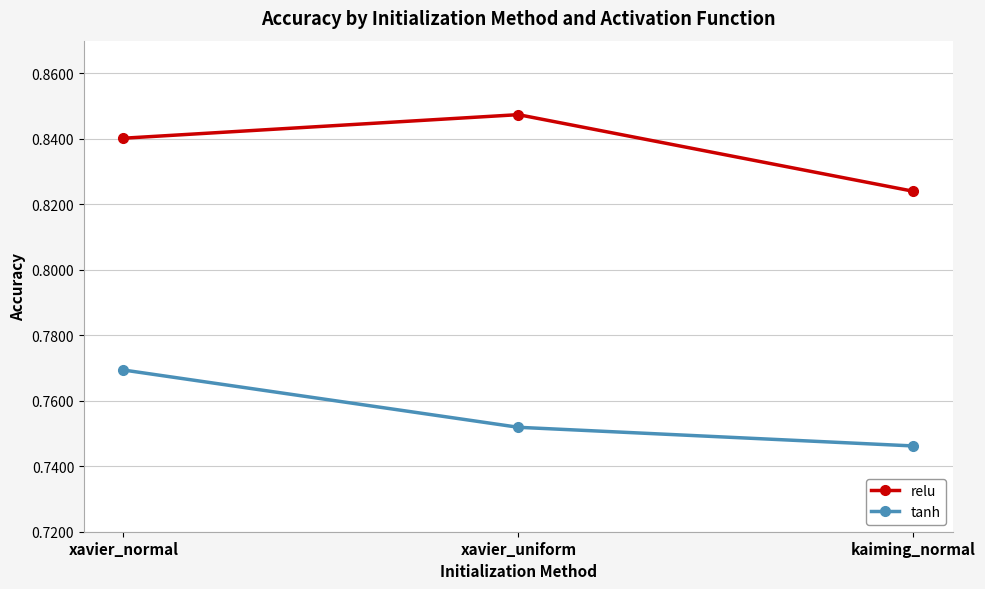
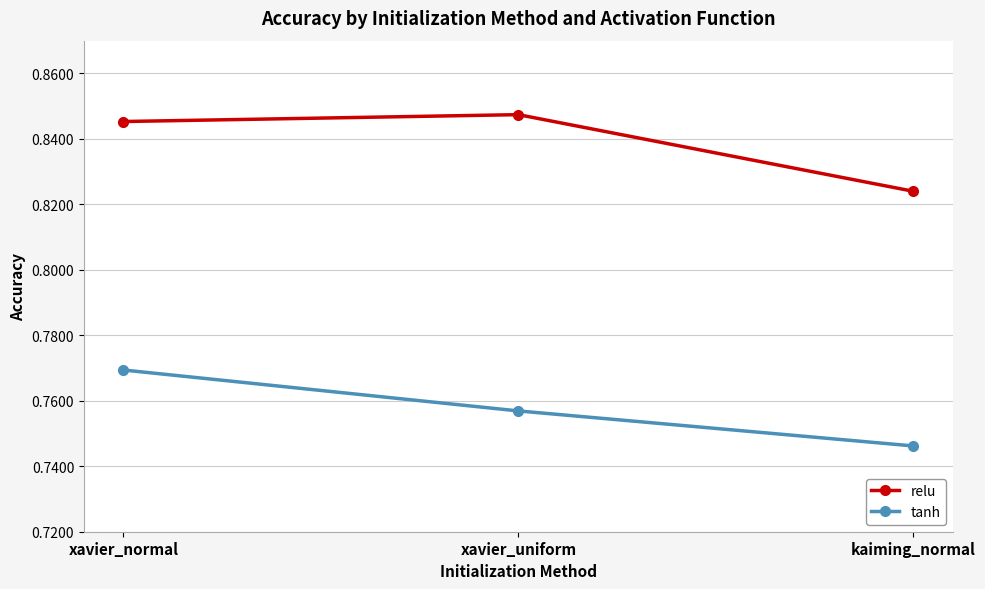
relu, xavier_normal: 0.840 -> 0.845
tanh, xavier_uniform: 0.752 -> 0.757
